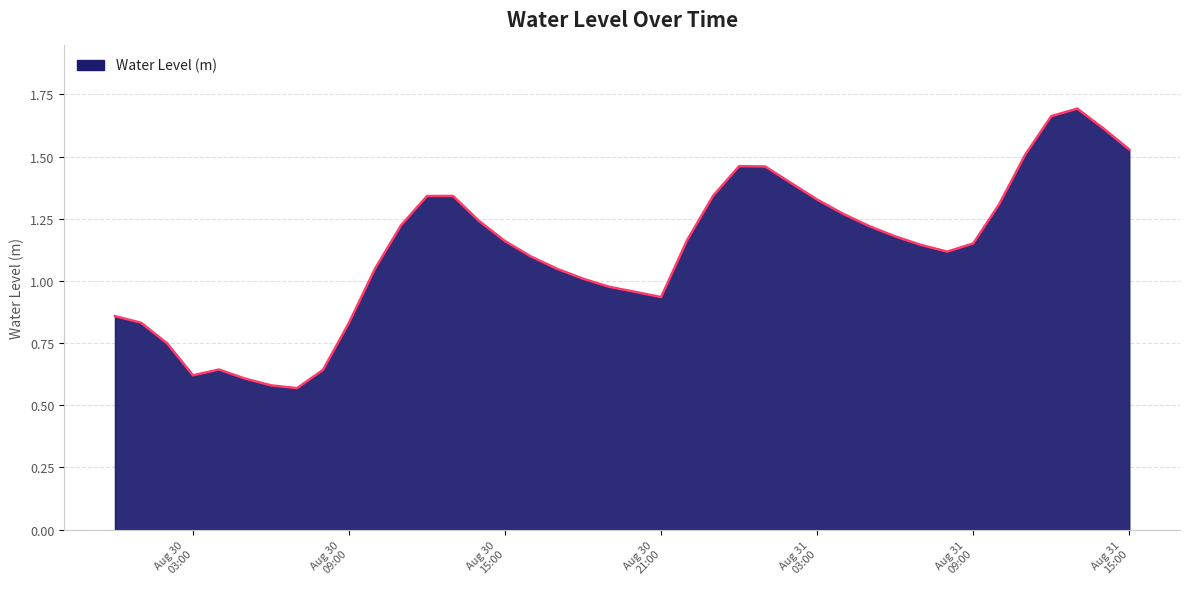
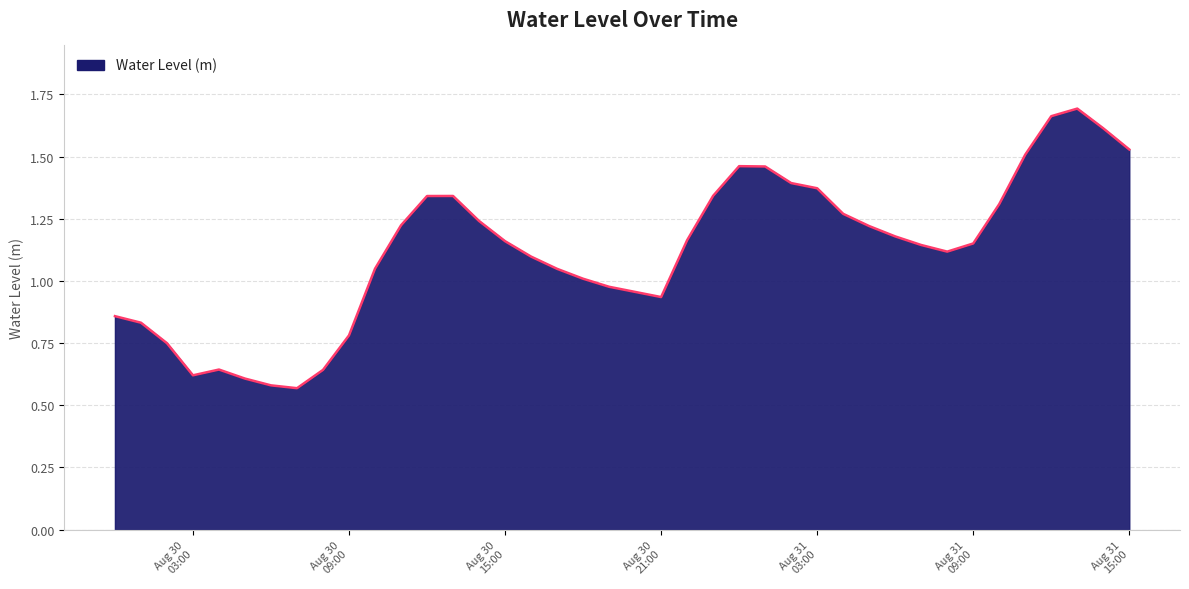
Aug 30 09:00: 0.83 -> 0.78
Aug 31 03:00: 1.33 -> 1.37
